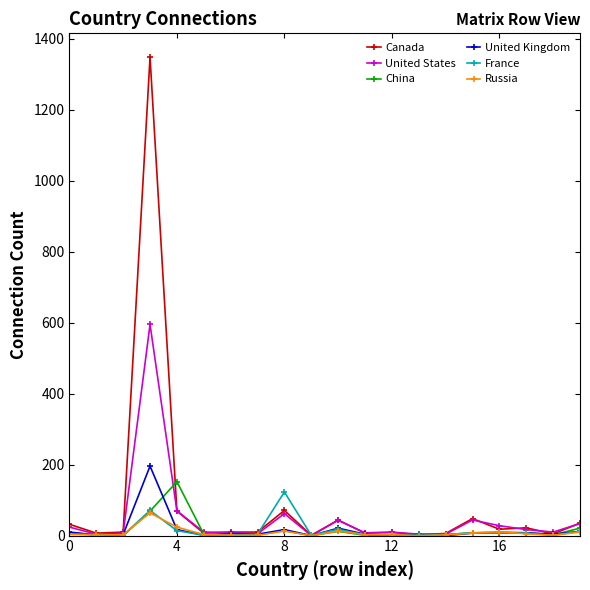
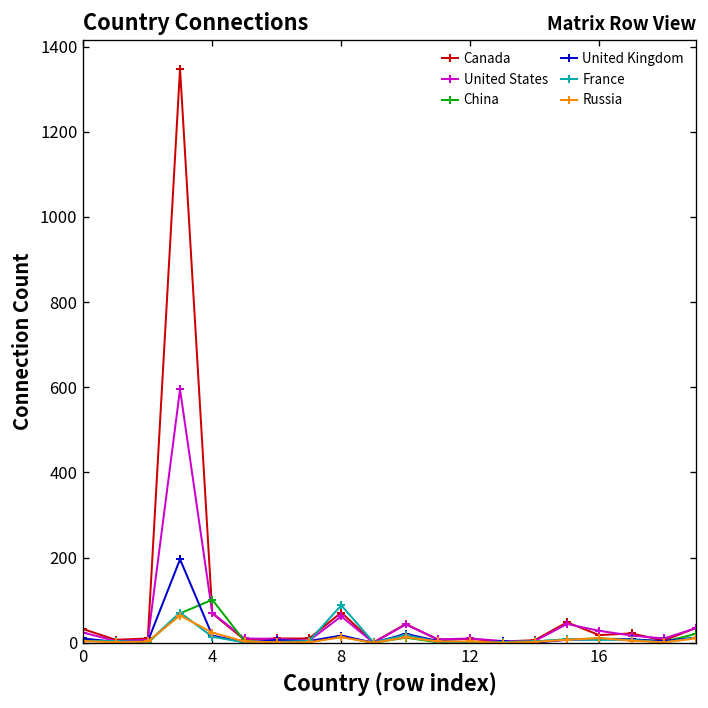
China, 4: 150 -> 100
France, 8: 120 -> 90
